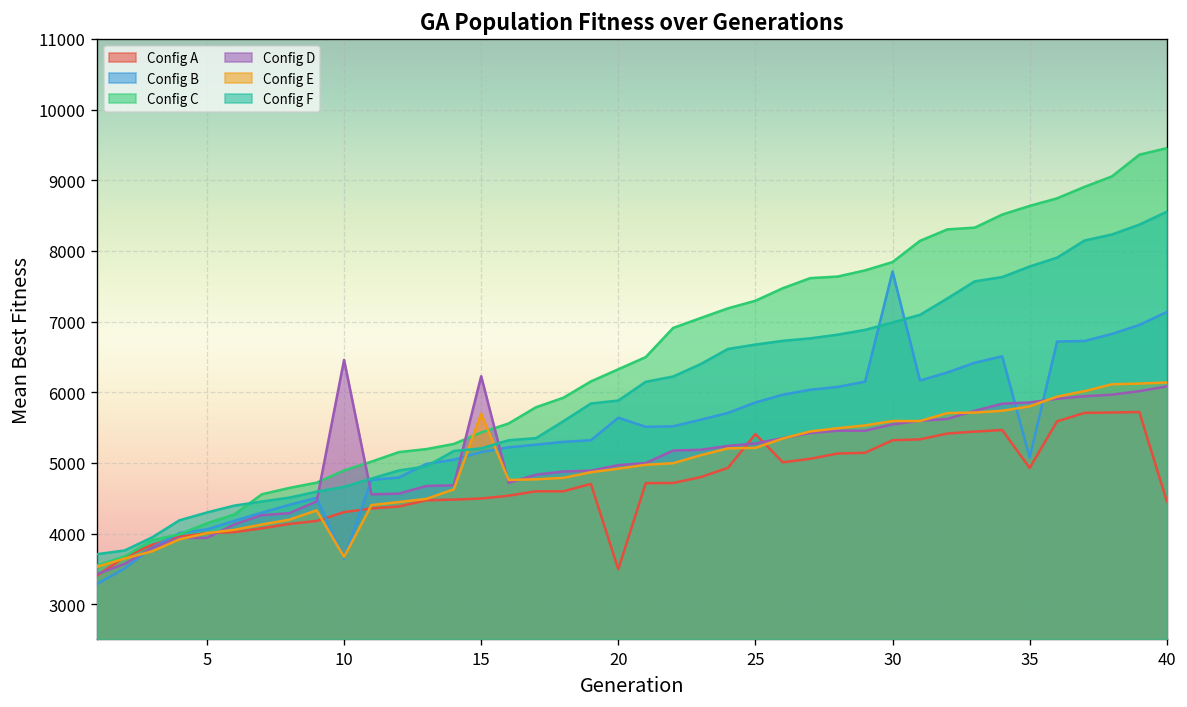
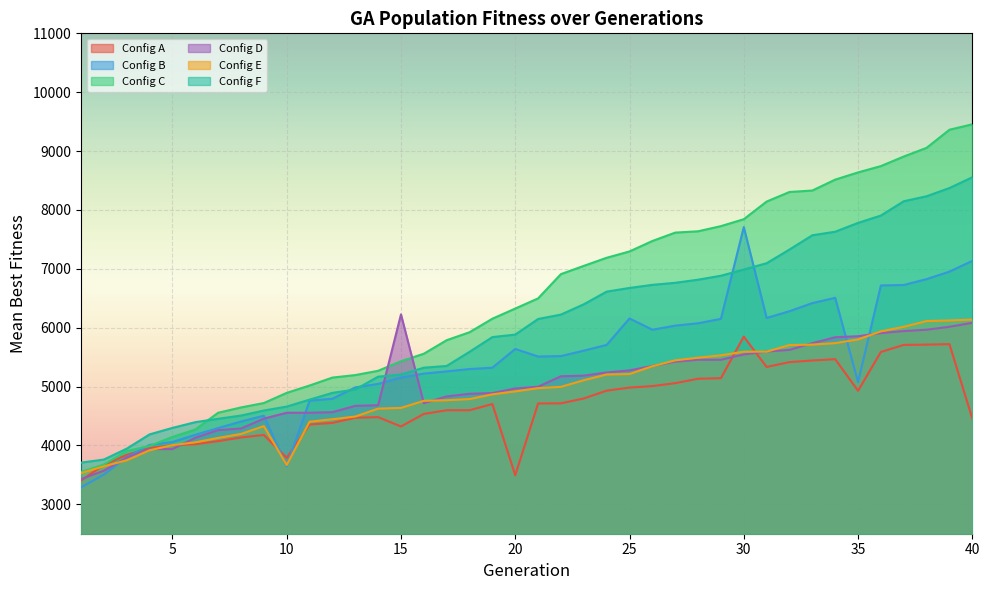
Config A, 10: 4300 -> 3800
Config D, 10: 6500 -> 4600
Config A, 15: 4500 -> 4300
Config E, 15: 5700 -> 4600
Config A, 25: 5400 -> 5000
Config B, 25: 5900 -> 6200
Config A, 30: 5300 -> 5800
